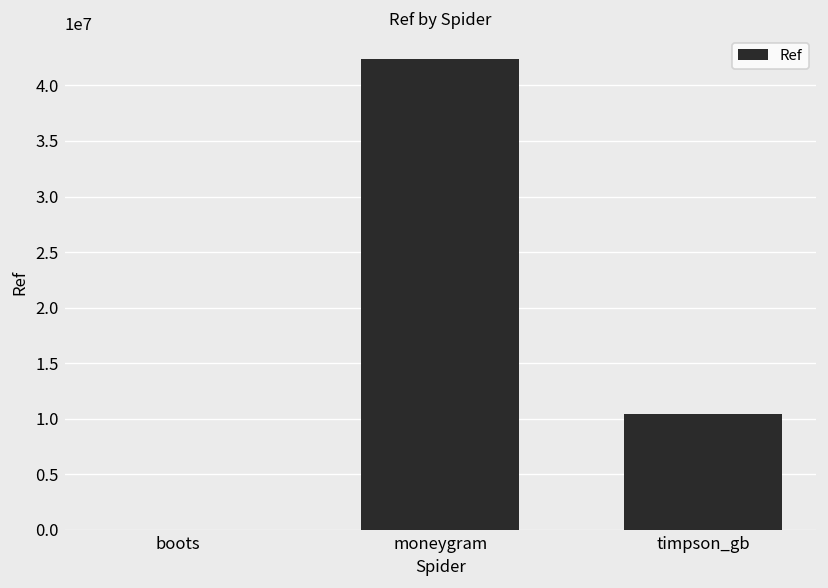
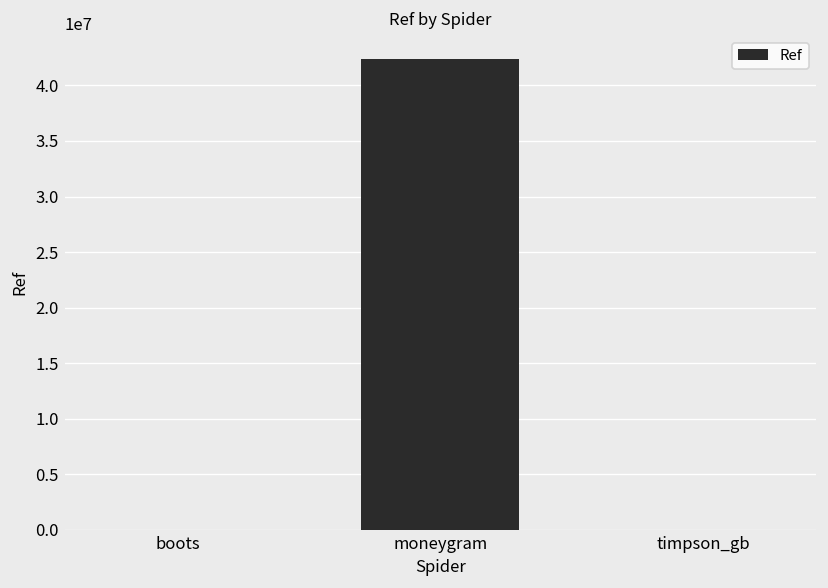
timpson_gb: 10000000 -> 0
